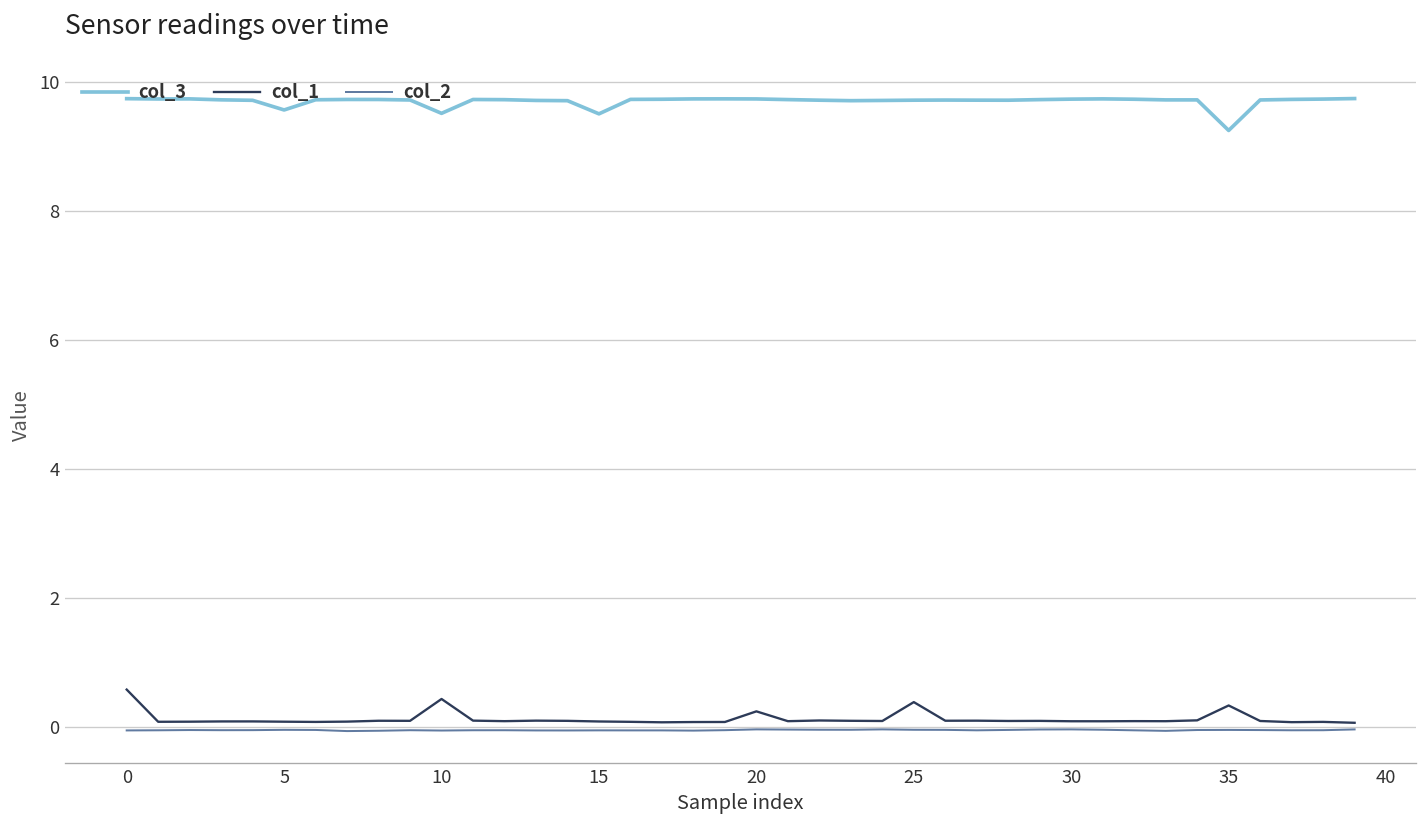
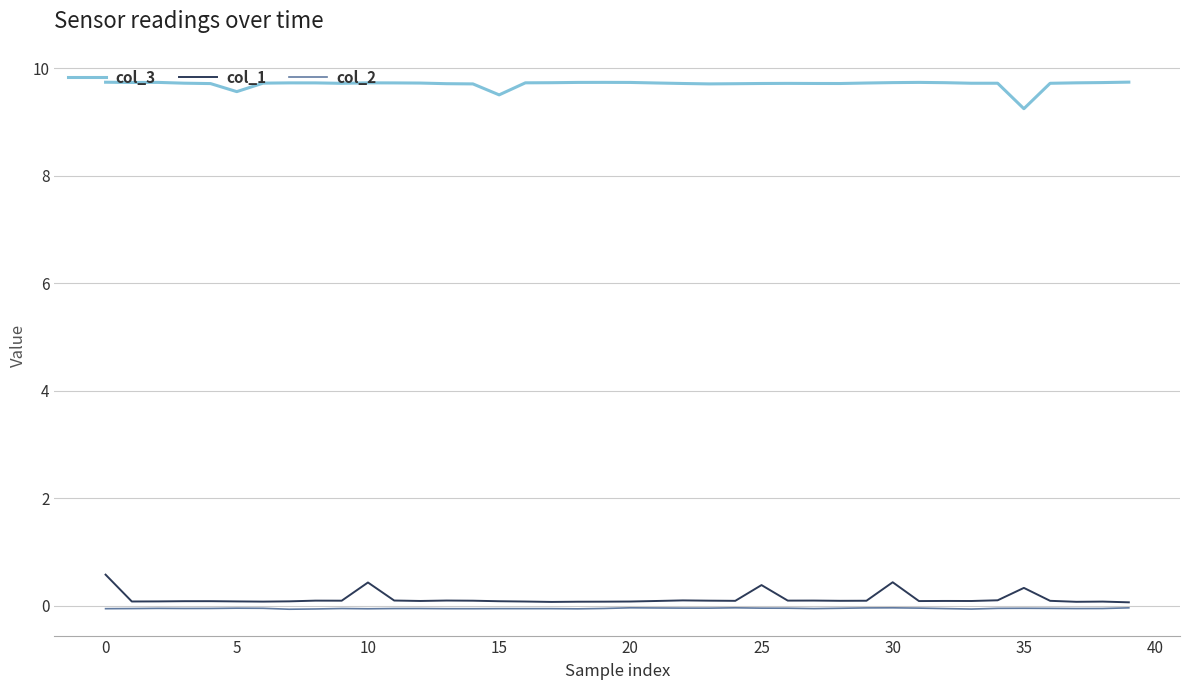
col_3, 10: 9.5 -> 9.7
col_1, 20: 0.2 -> 0.1
col_1, 30: 0.1 -> 0.4
